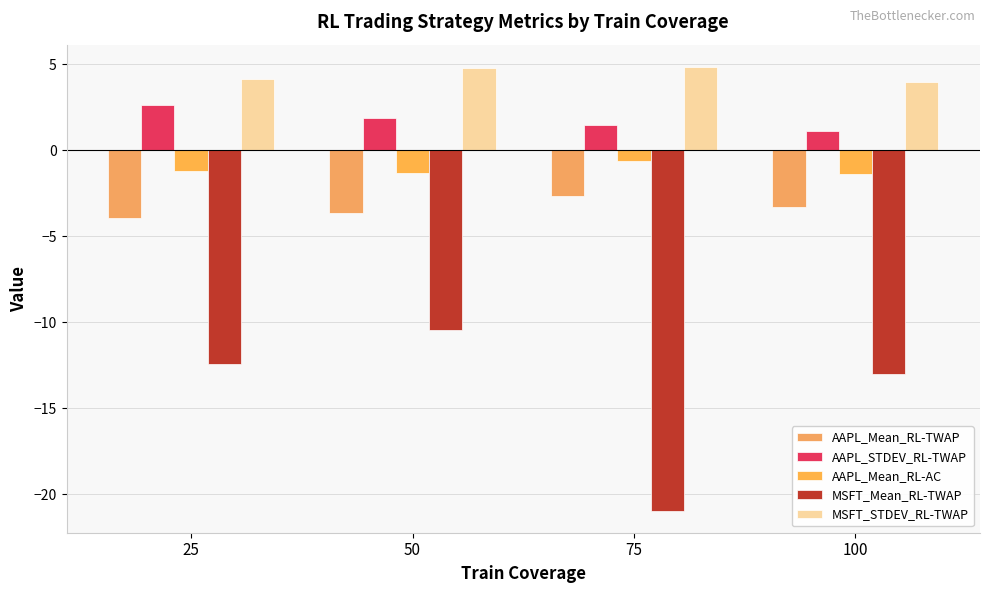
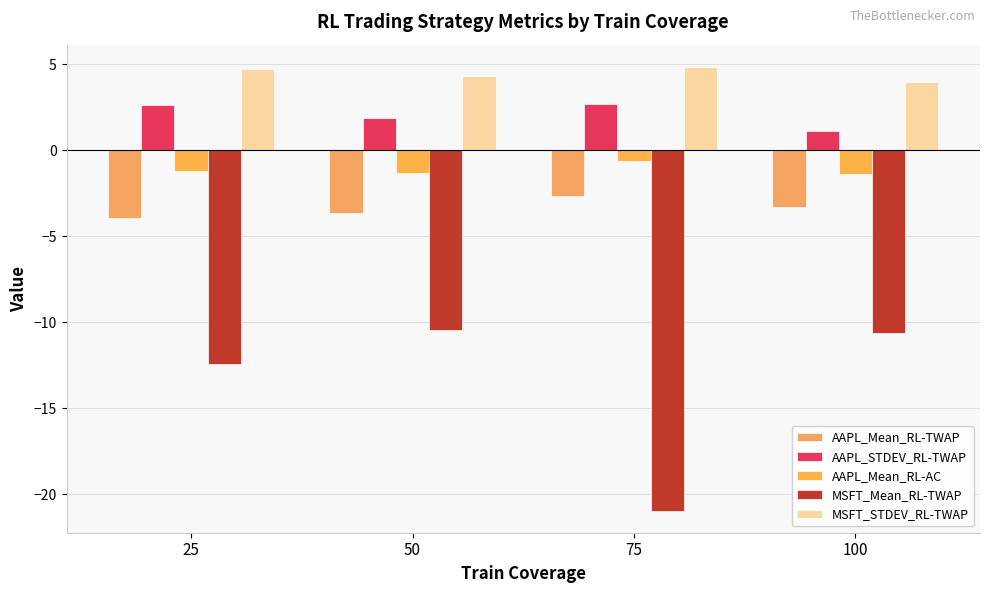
MSFT_STDEV_RL-TWAP, 25: 4.1 -> 4.7
MSFT_STDEV_RL-TWAP, 50: 4.8 -> 4.3
AAPL_STDEV_RL-TWAP, 75: 1.5 -> 2.7
MSFT_Mean_RL-TWAP, 100: -13.0 -> -10.7
